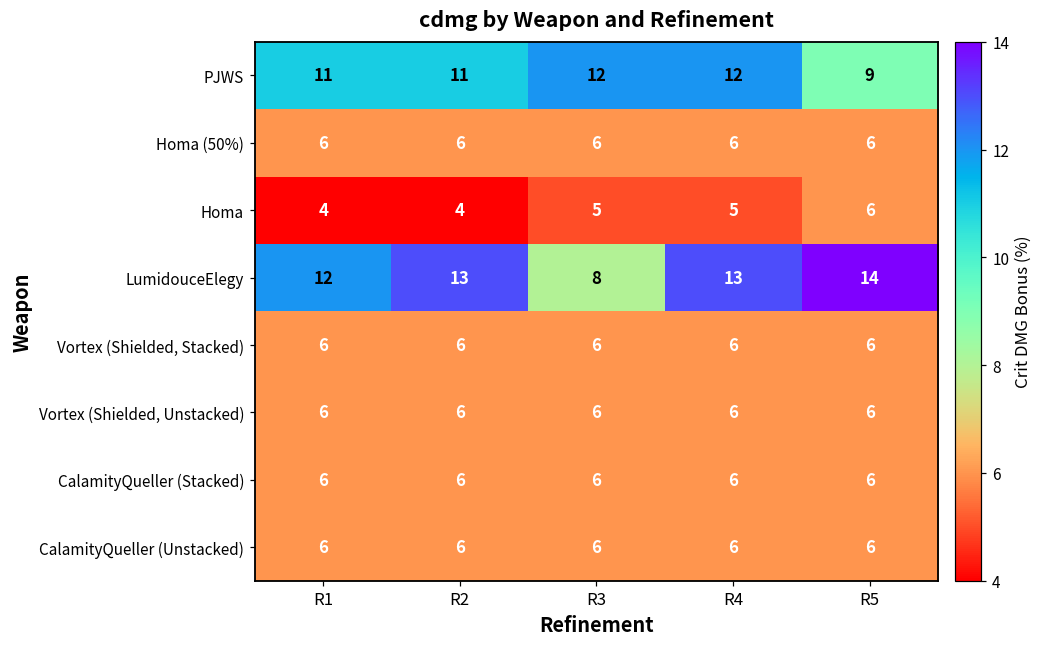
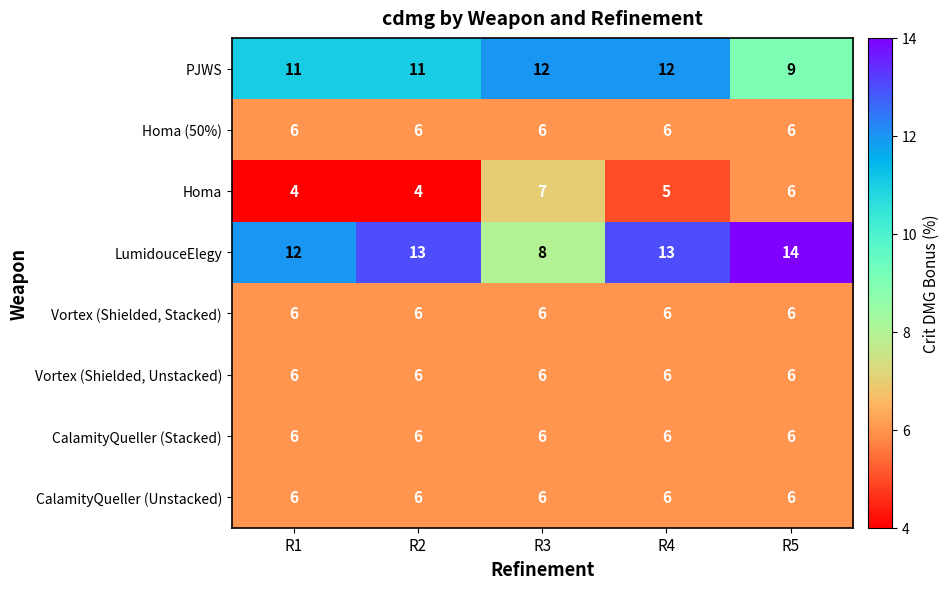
Homa, R3: 5 -> 7
